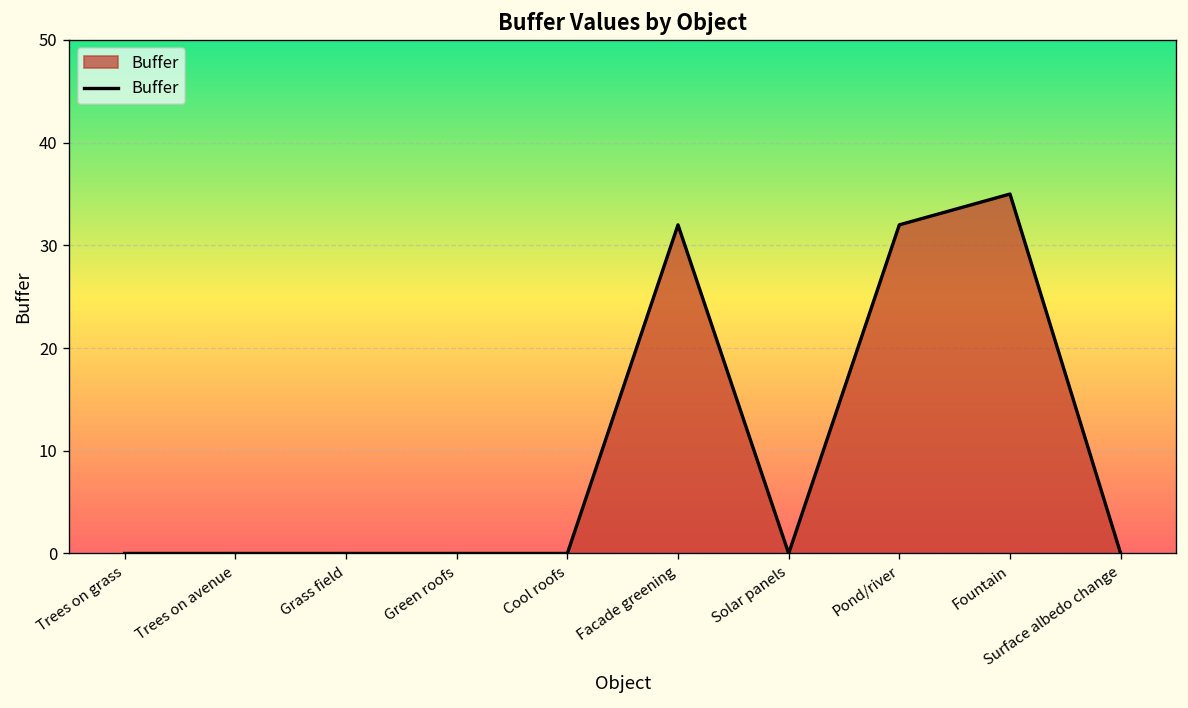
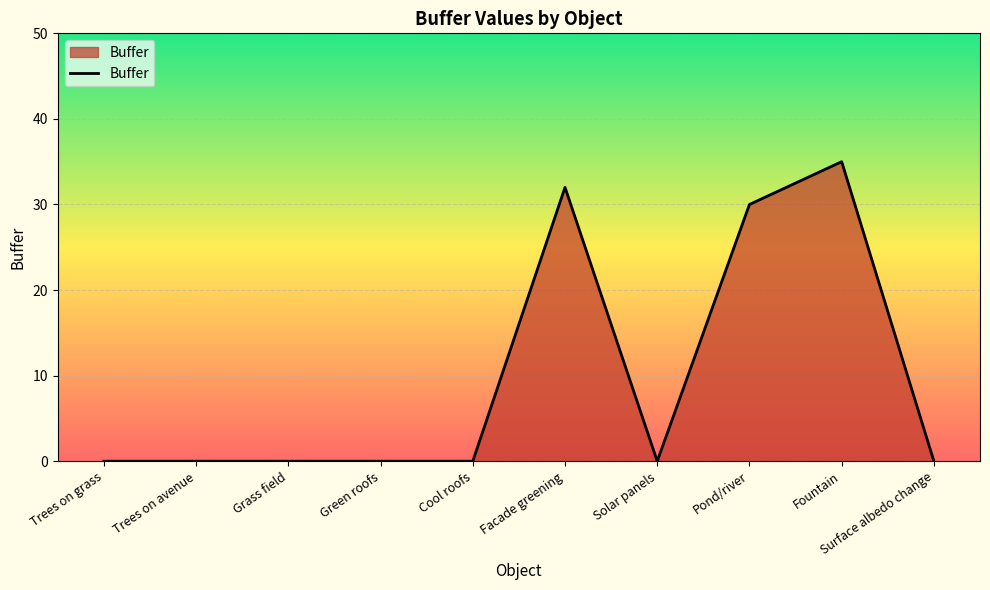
Pond/river: 32 -> 30
